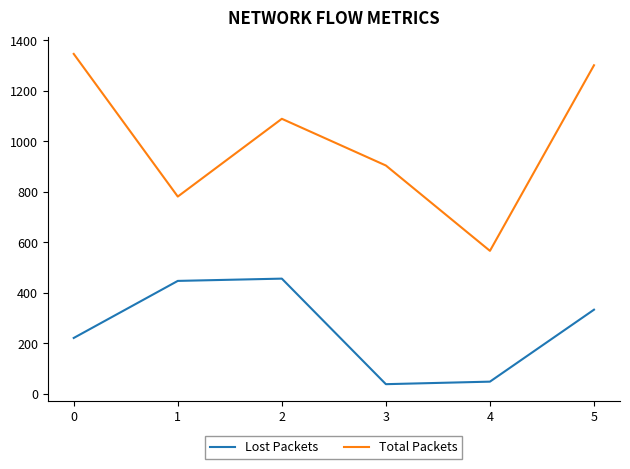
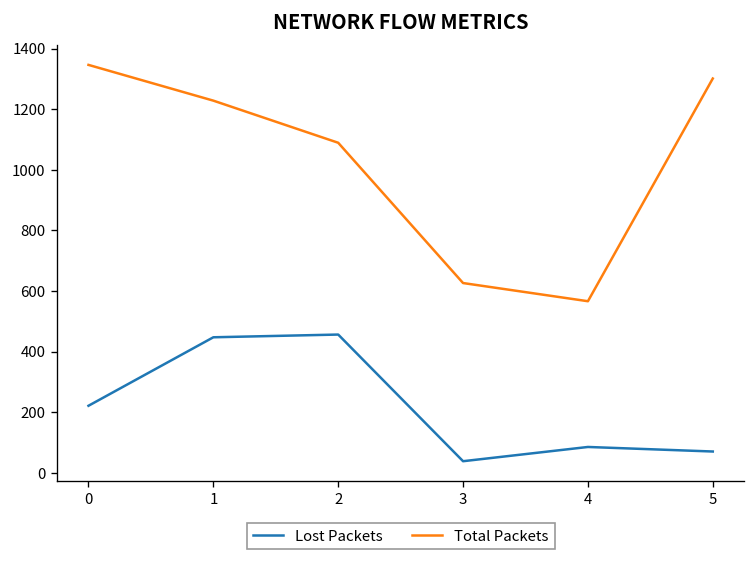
Total Packets, 1: 780 -> 1230
Total Packets, 3: 900 -> 630
Lost Packets, 4: 50 -> 90
Lost Packets, 5: 330 -> 70
